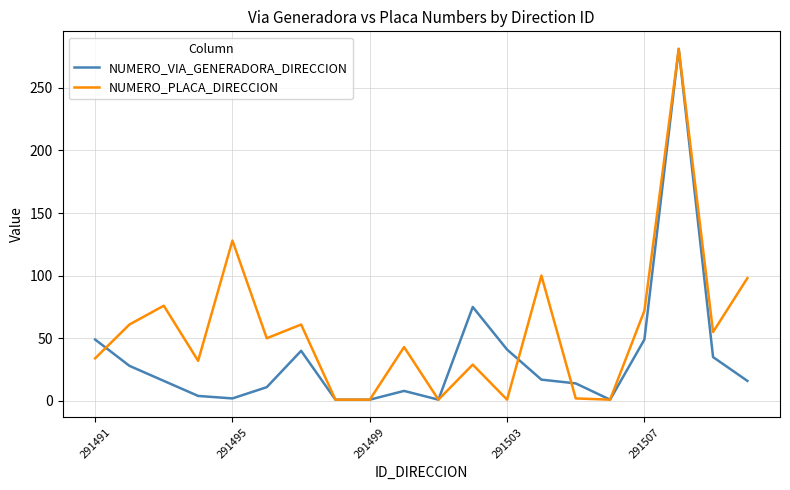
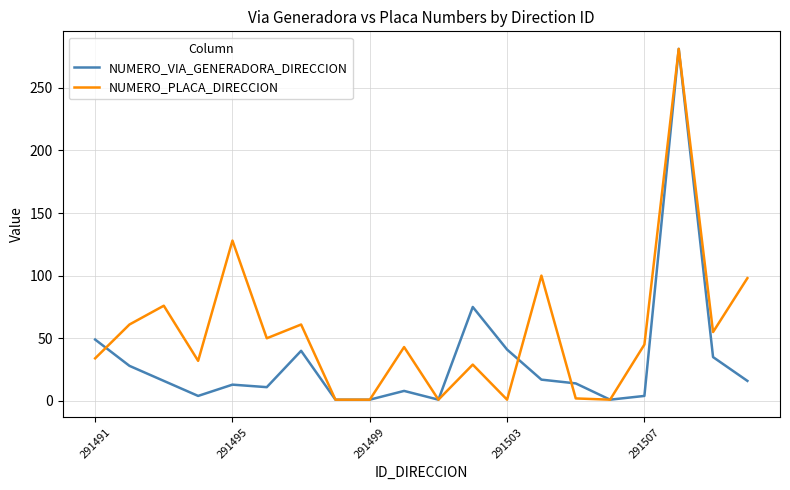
NUMERO_VIA_GENERADORA_DIRECCION, 291495: 2 -> 13
NUMERO_VIA_GENERADORA_DIRECCION, 291507: 49 -> 4
NUMERO_PLACA_DIRECCION, 291507: 72 -> 45
